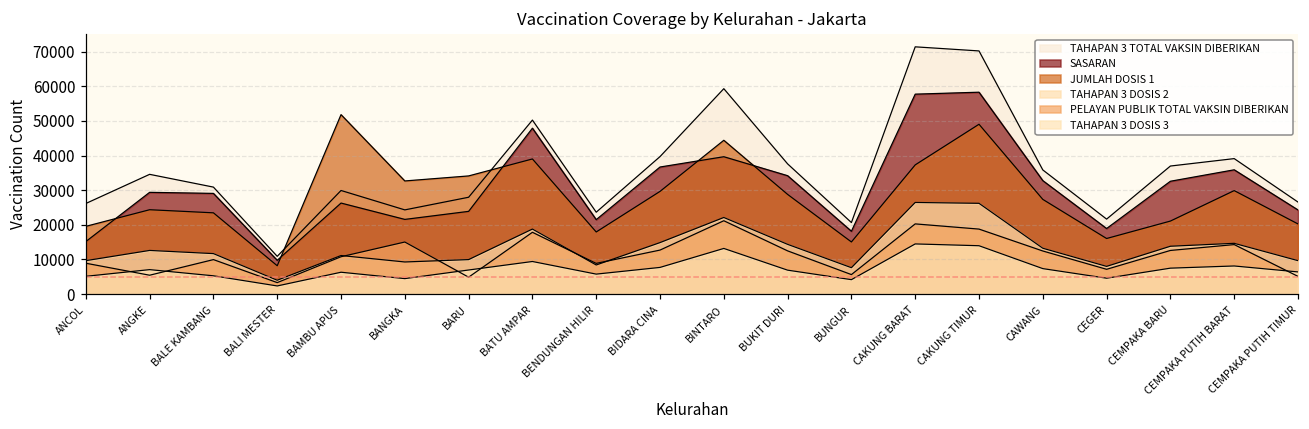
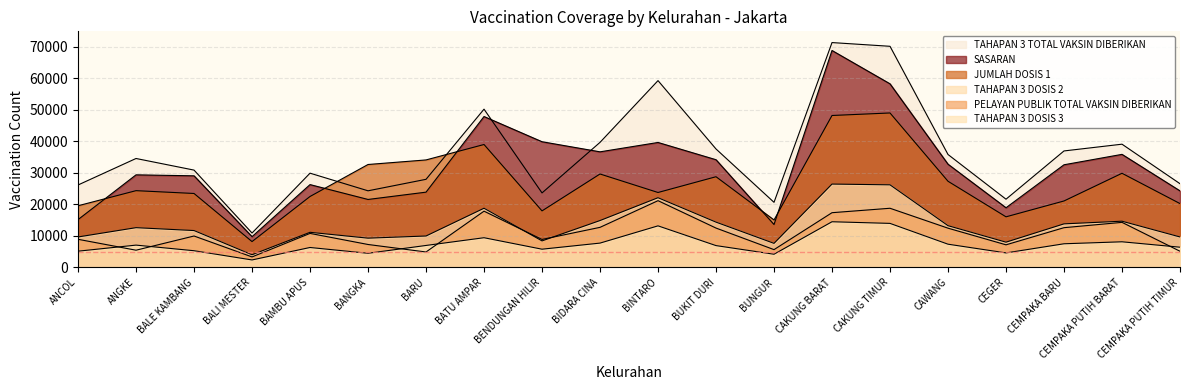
JUMLAH DOSIS 1, BAMBU APUS: 52000 -> 23000
PELAYAN PUBLIK TOTAL VAKSIN DIBERIKAN, BANGKA: 15000 -> 7000
SASARAN, BENDUNGAN HILIR: 21000 -> 40000
JUMLAH DOSIS 1, BINTARO: 44000 -> 24000
SASARAN, BUNGUR: 18000 -> 14000
SASARAN, CAKUNG BARAT: 58000 -> 69000
JUMLAH DOSIS 1, CAKUNG BARAT: 37000 -> 48000
PELAYAN PUBLIK TOTAL VAKSIN DIBERIKAN, CAKUNG BARAT: 20000 -> 17000
